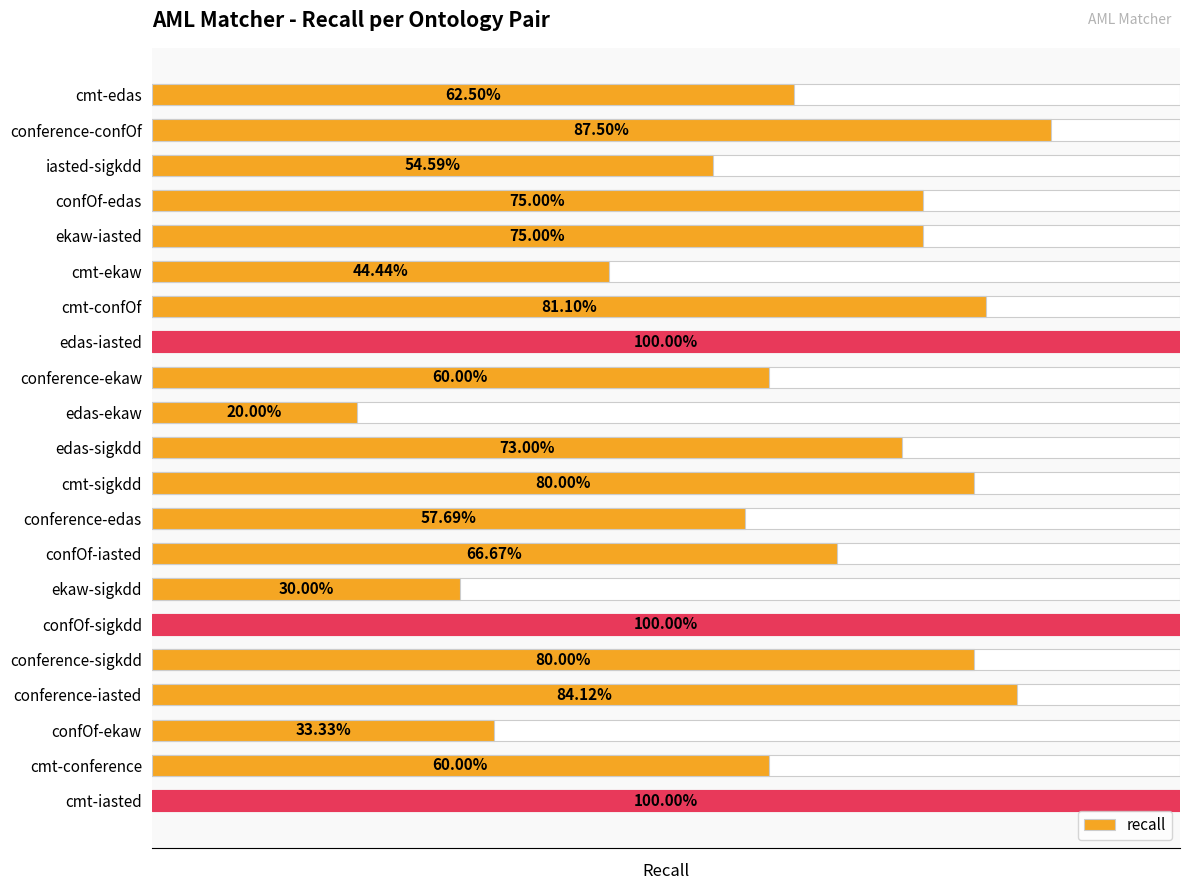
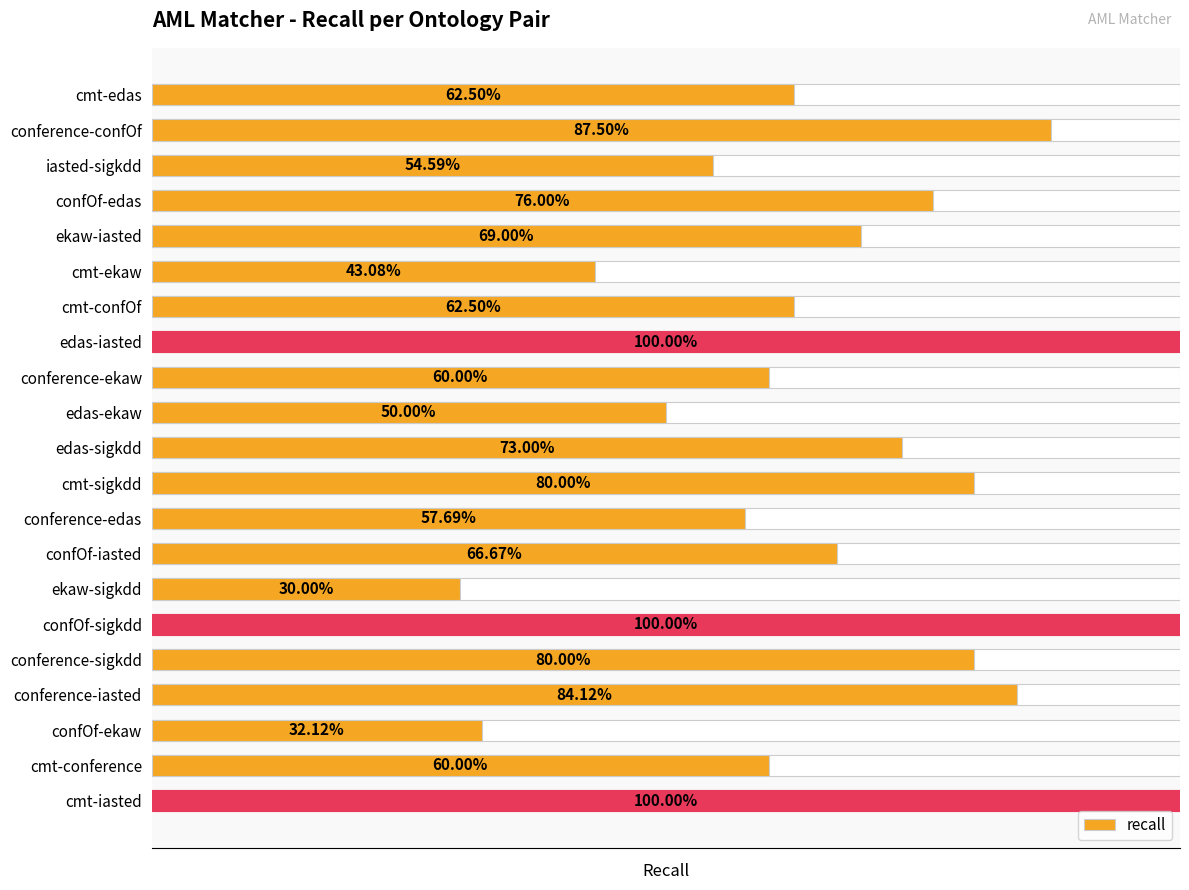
recall, confOf-edas: 75.00% -> 76.00%
recall, ekaw-iasted: 75.00% -> 69.00%
recall, cmt-ekaw: 44.44% -> 43.08%
recall, cmt-confOf: 81.10% -> 62.50%
recall, edas-ekaw: 20.00% -> 50.00%
recall, confOf-ekaw: 33.33% -> 32.12%
